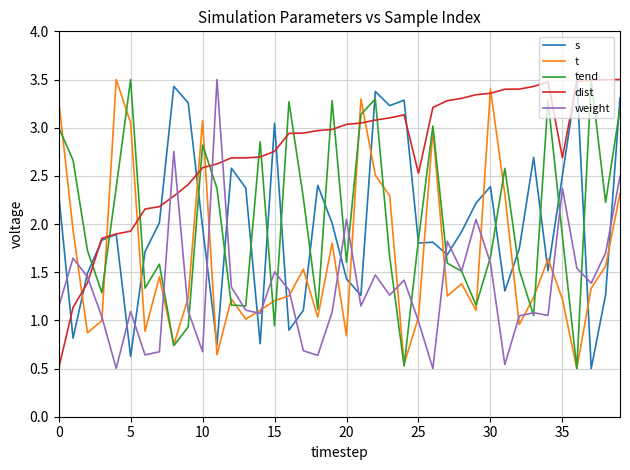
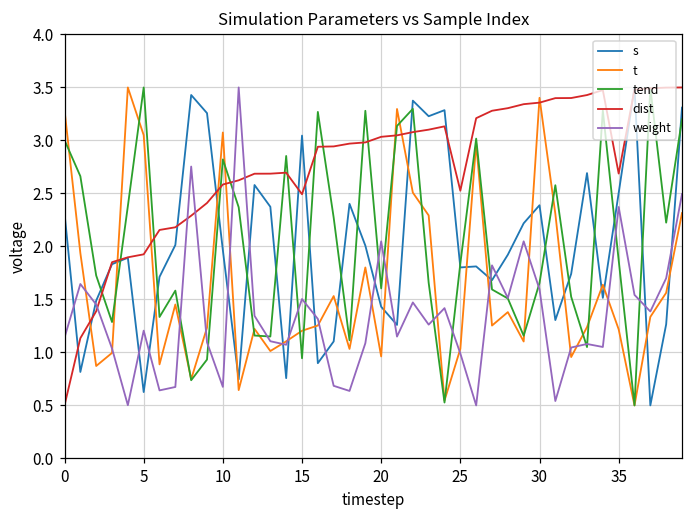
weight, 5: 1.1 -> 1.2
dist, 15: 2.8 -> 2.5
t, 20: 0.8 -> 1.0
